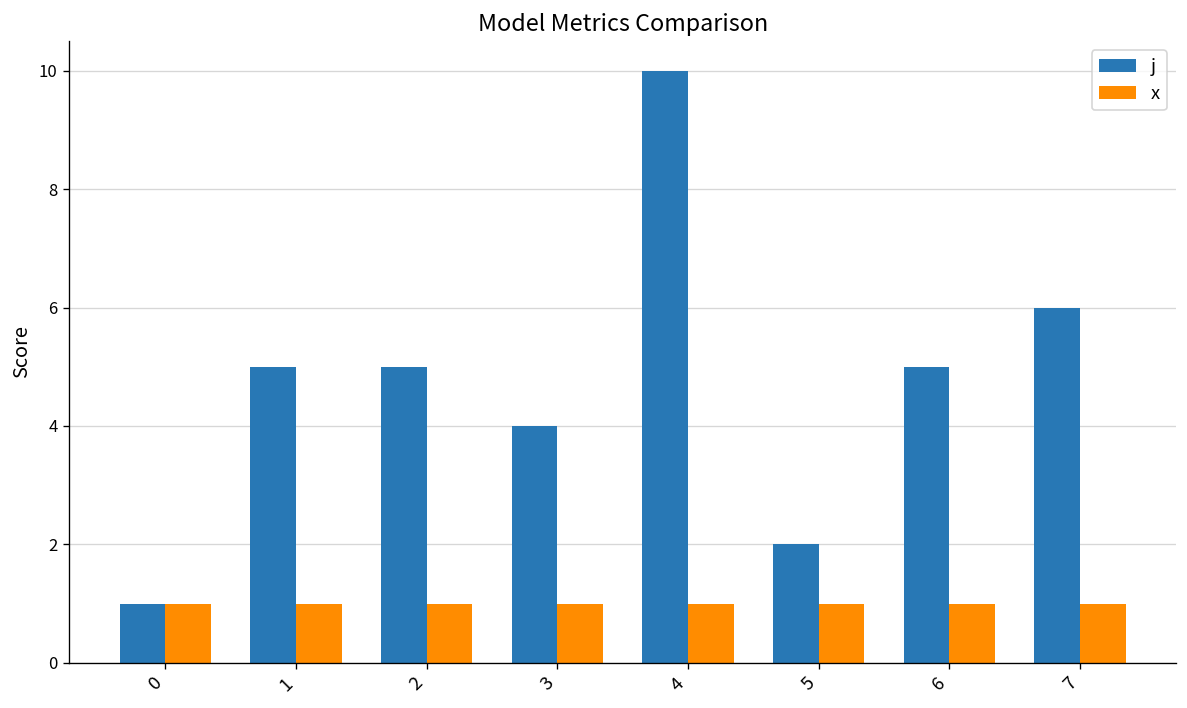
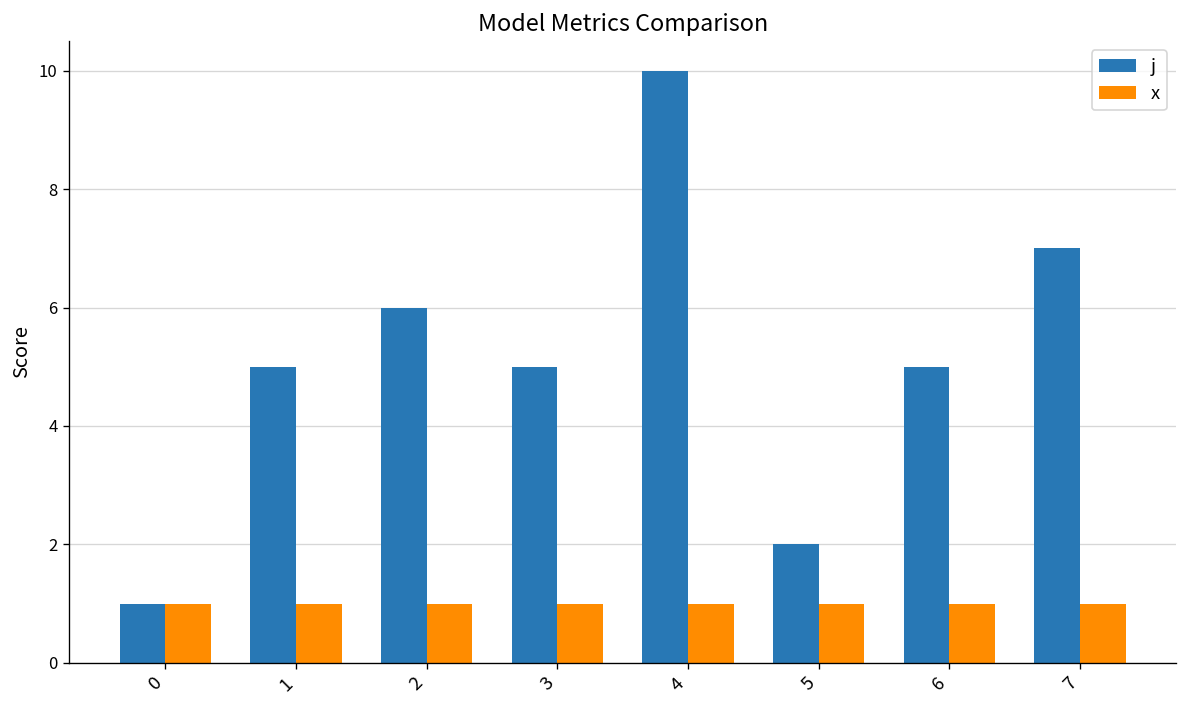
j, 2: 5 -> 6
j, 3: 4 -> 5
j, 7: 6 -> 7
